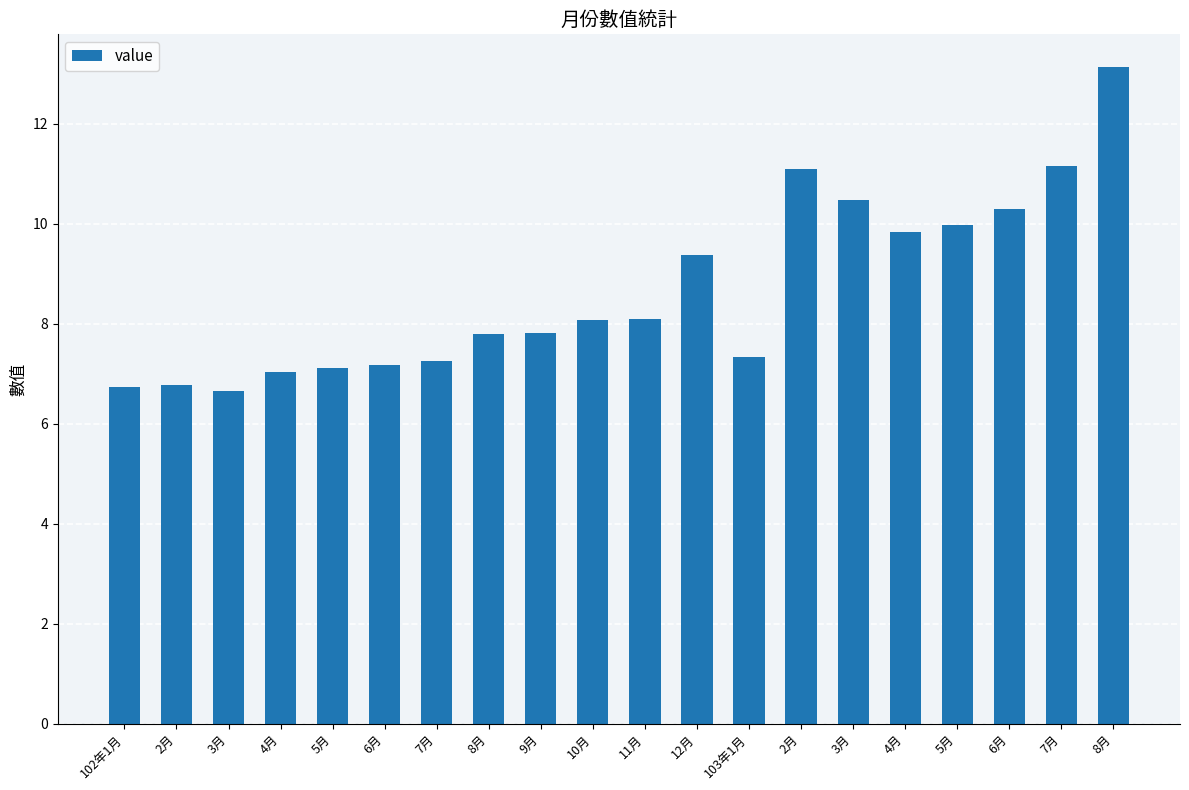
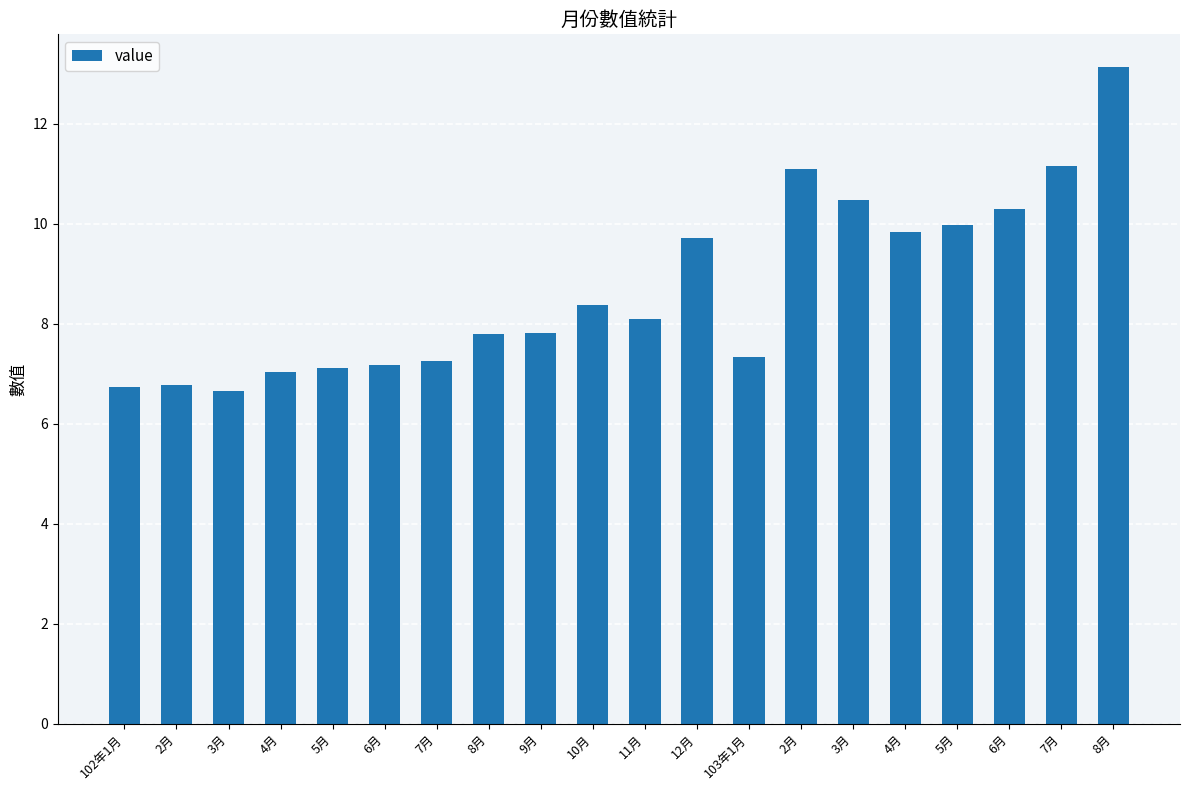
10月: 8.1 -> 8.4
12月: 9.4 -> 9.7
